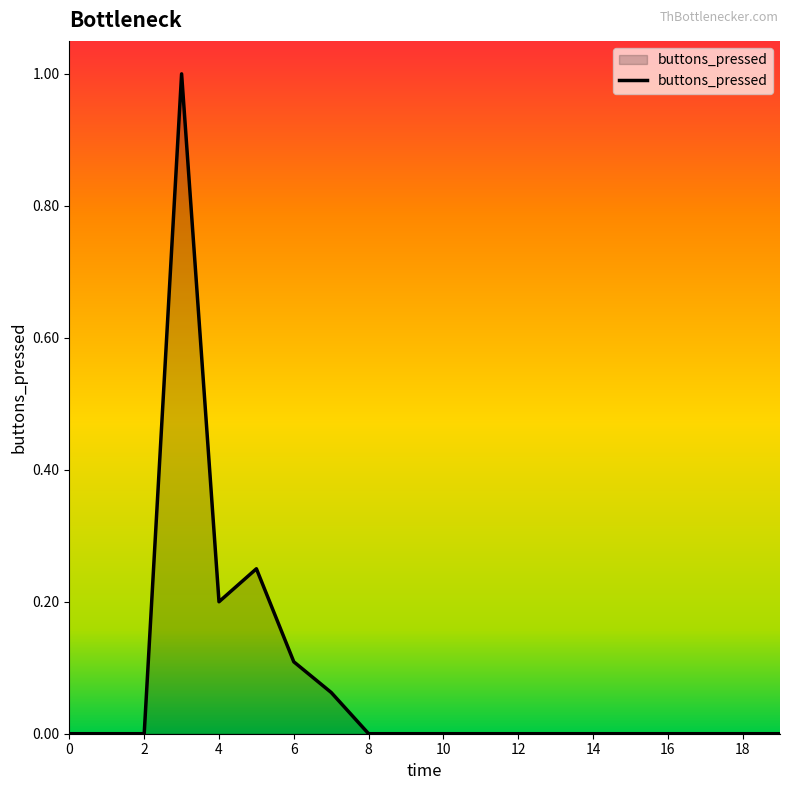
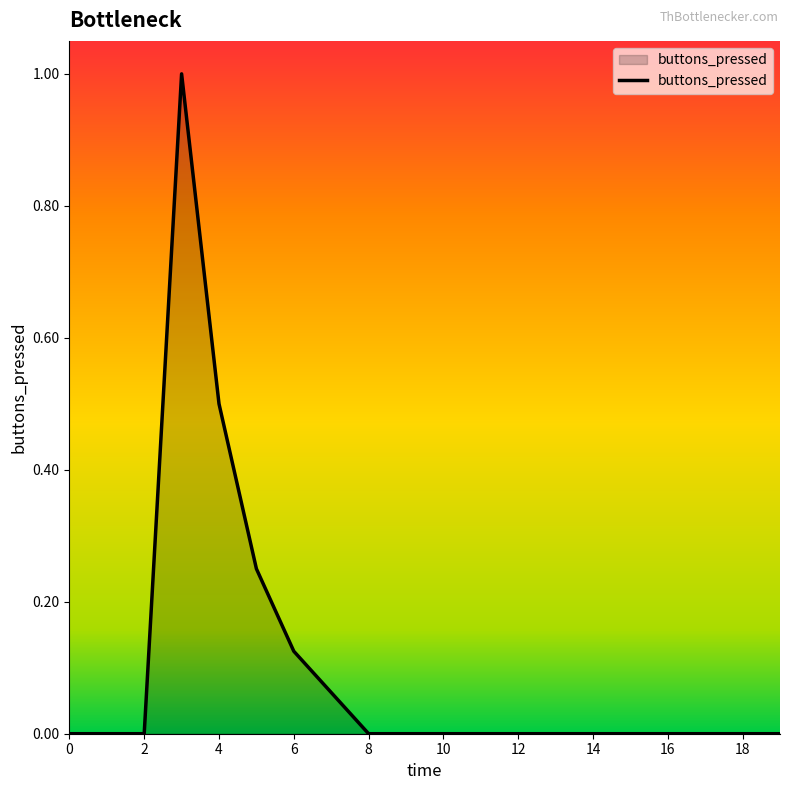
4: 0.2 -> 0.5
6: 0.11 -> 0.13
